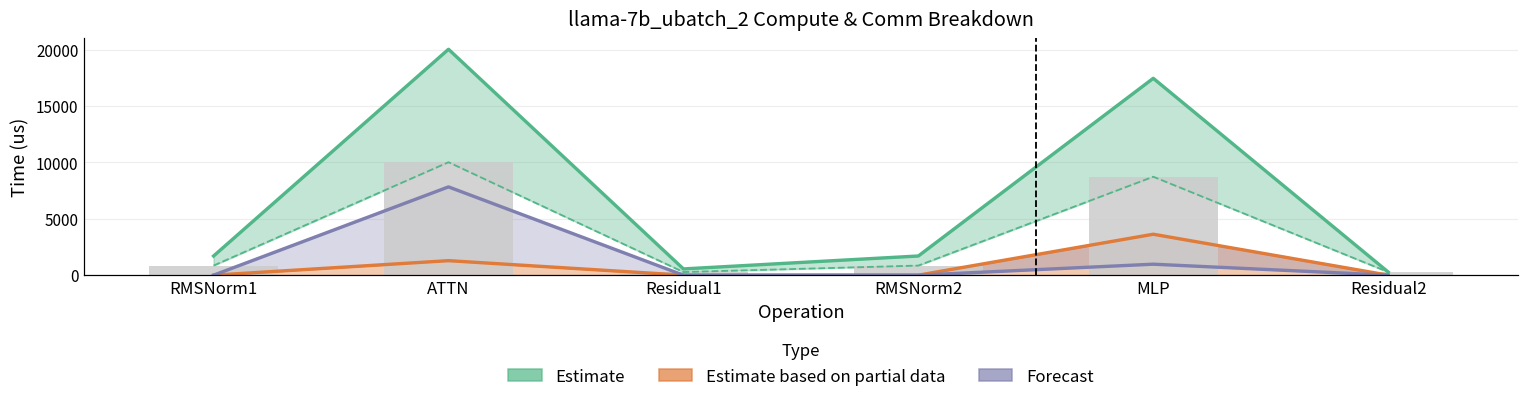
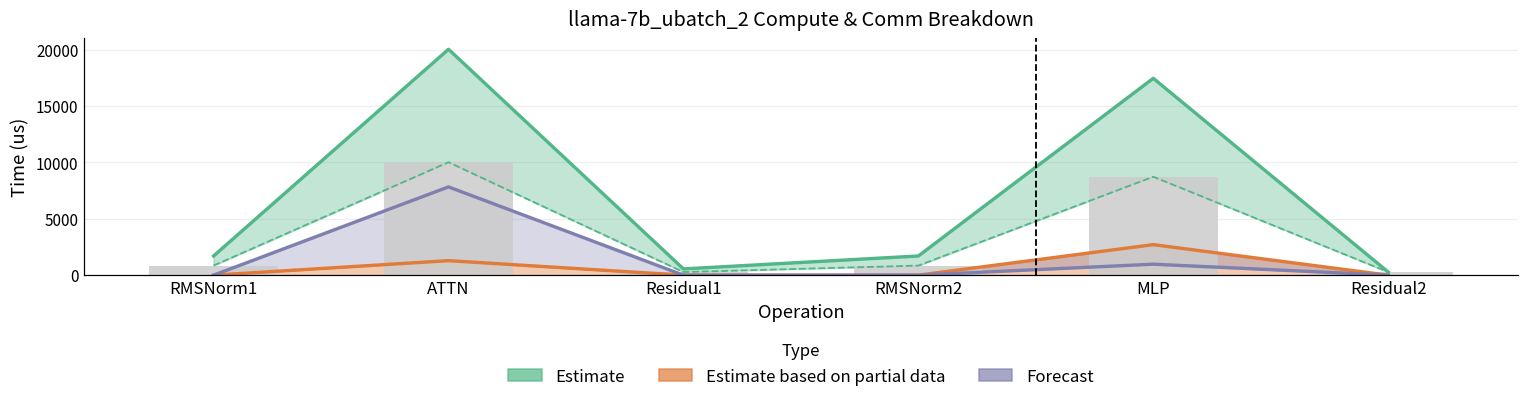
Estimate based on partial data, MLP: 3600 -> 2700
